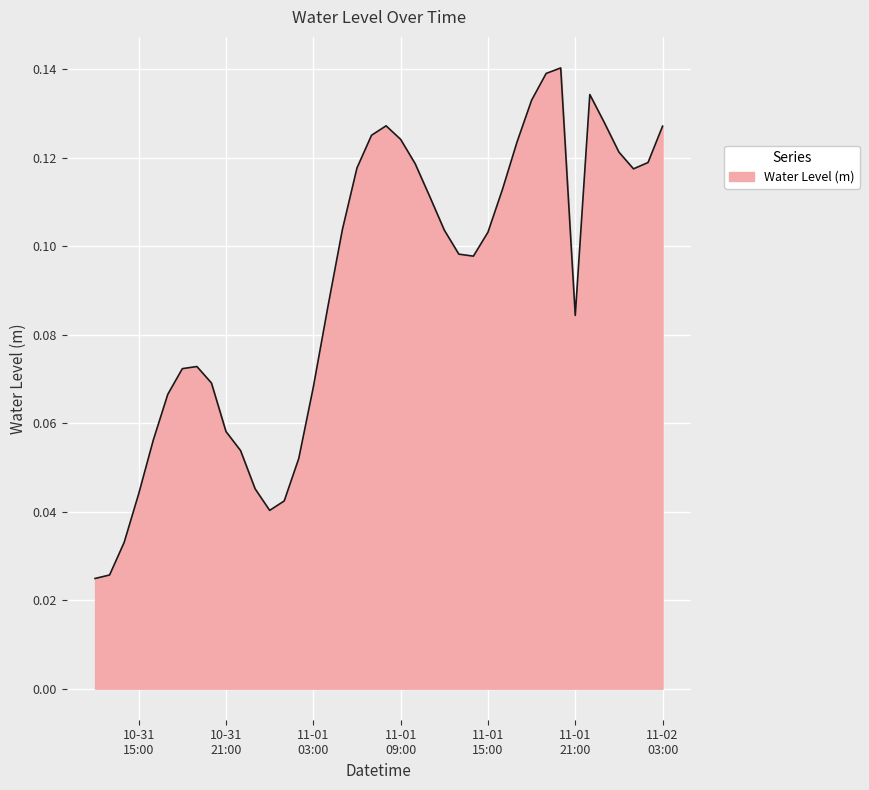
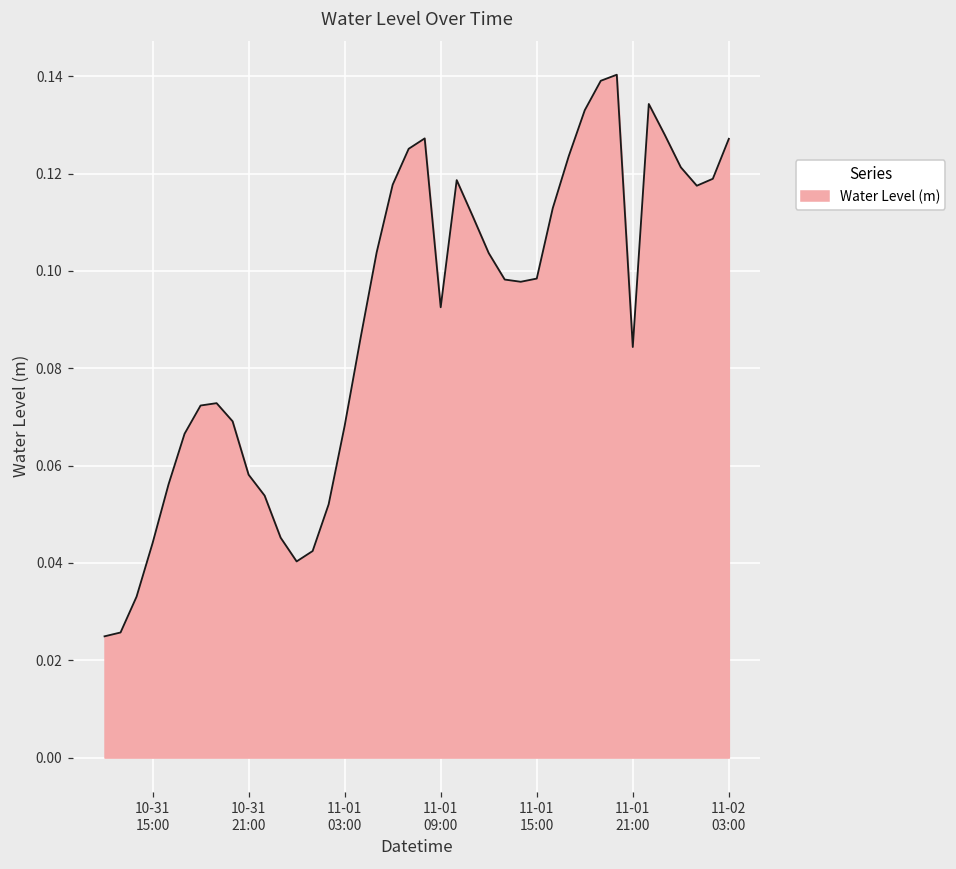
11-01 09:00: 0.124 -> 0.093
11-01 15:00: 0.103 -> 0.098
